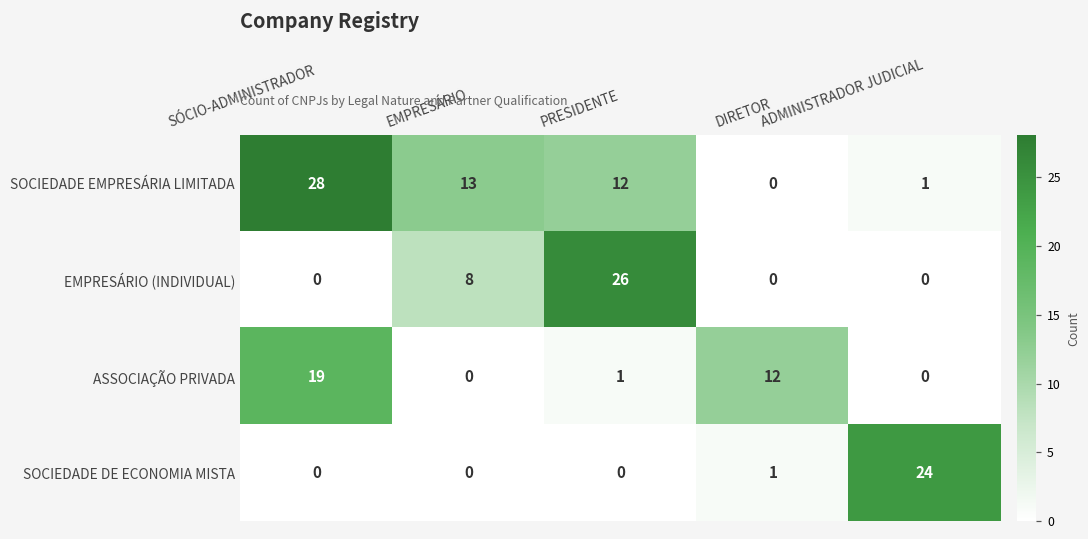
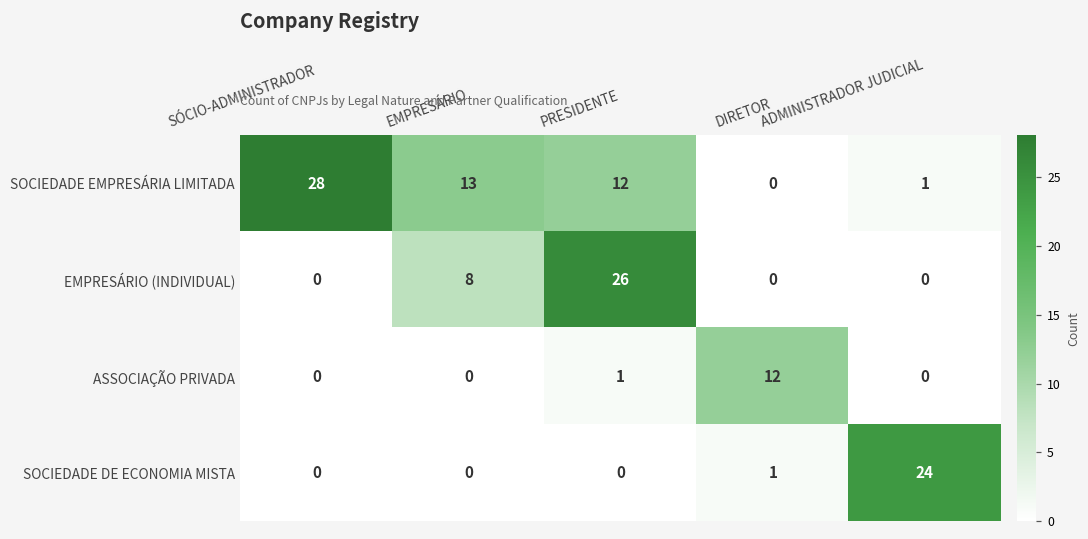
ASSOCIAÇÃO PRIVADA, SÓCIO-ADMINISTRADOR: 19 -> 0
